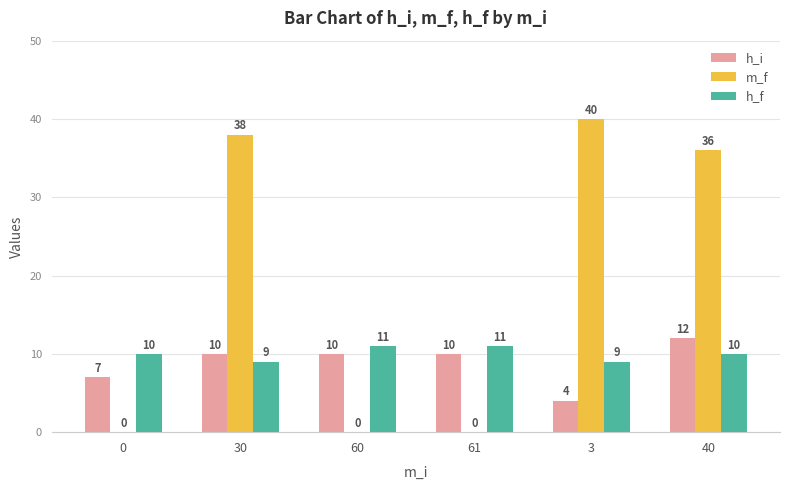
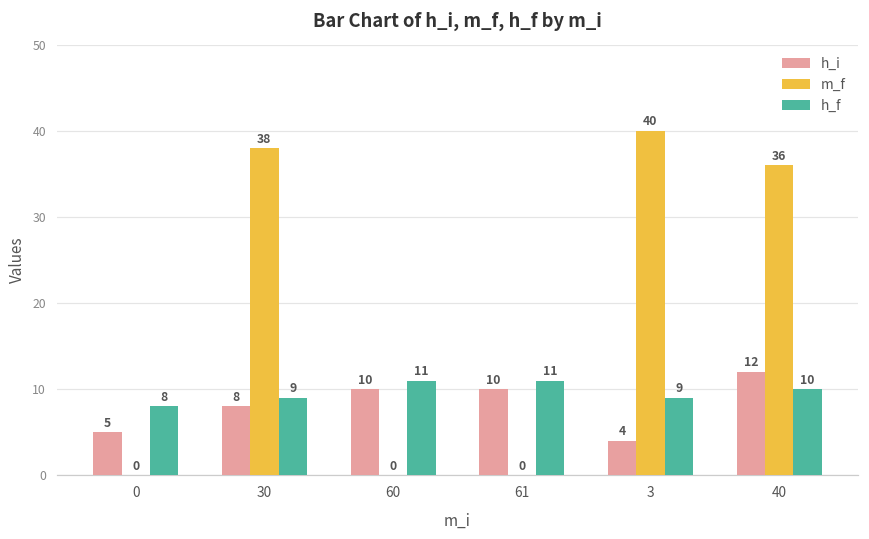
h_i, 0: 7 -> 5
h_f, 0: 10 -> 8
h_i, 30: 10 -> 8
